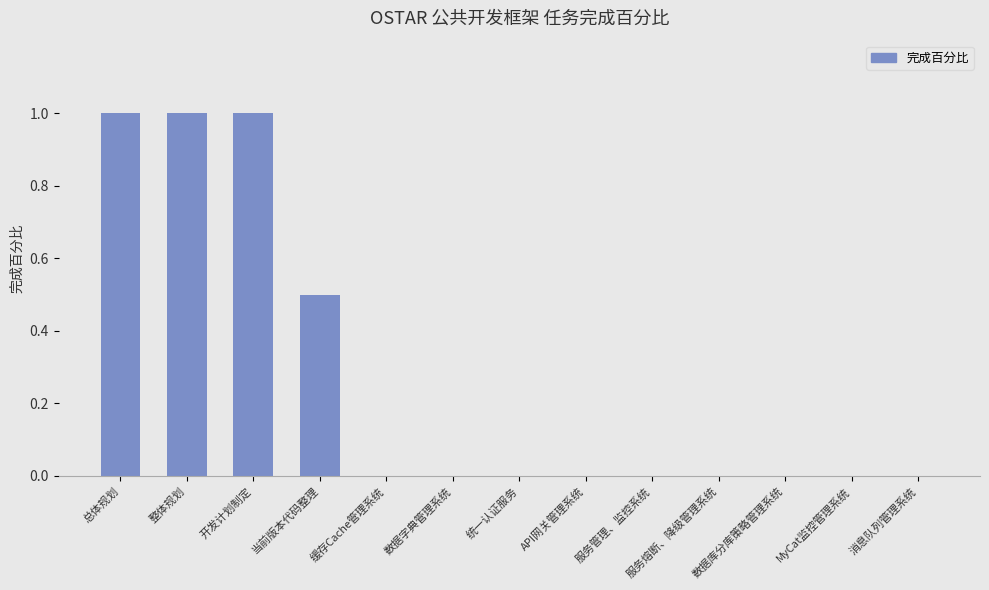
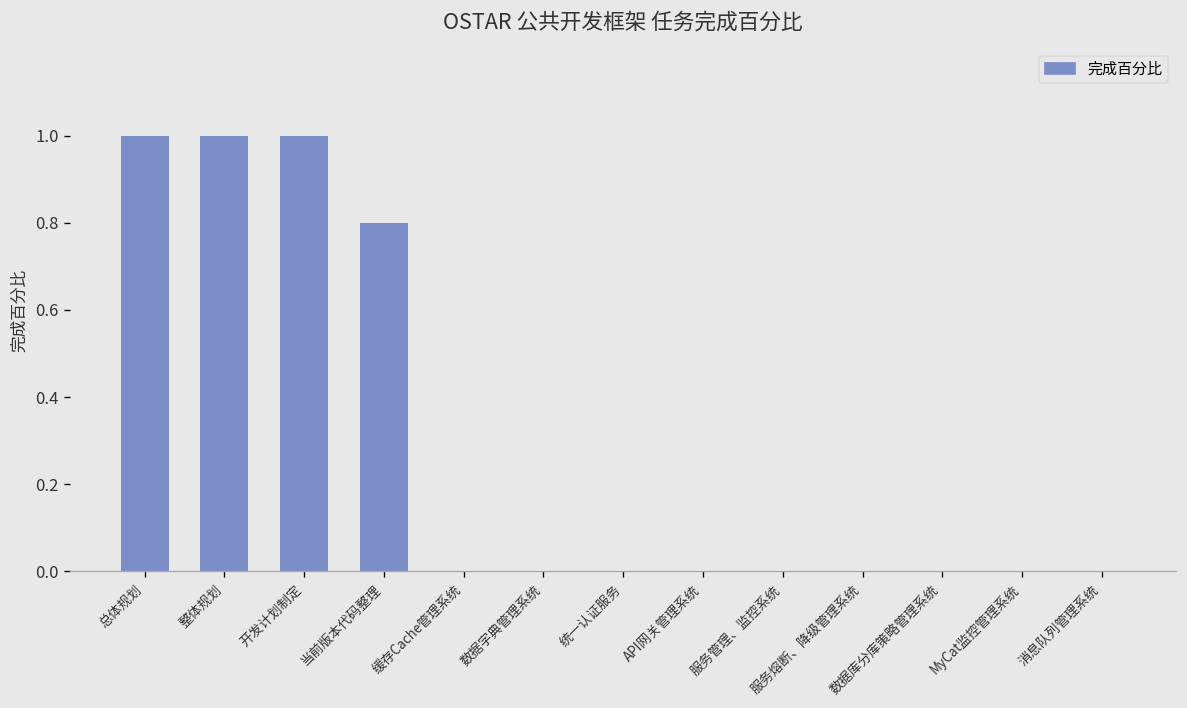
当前版本代码整理: 0.5 -> 0.8
